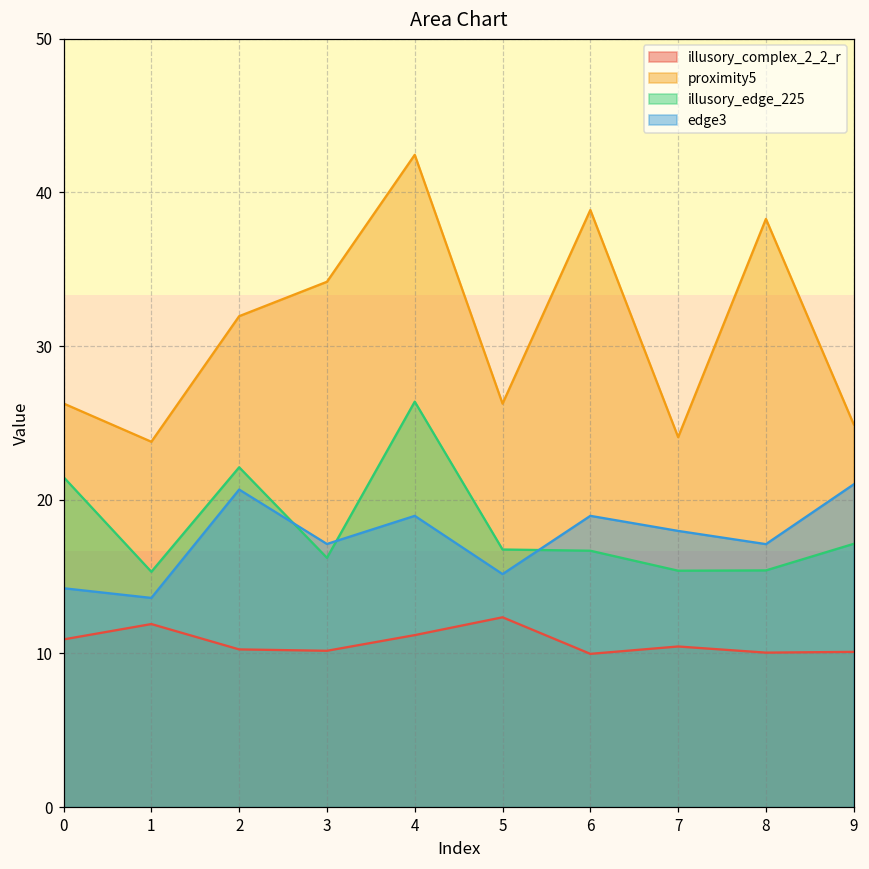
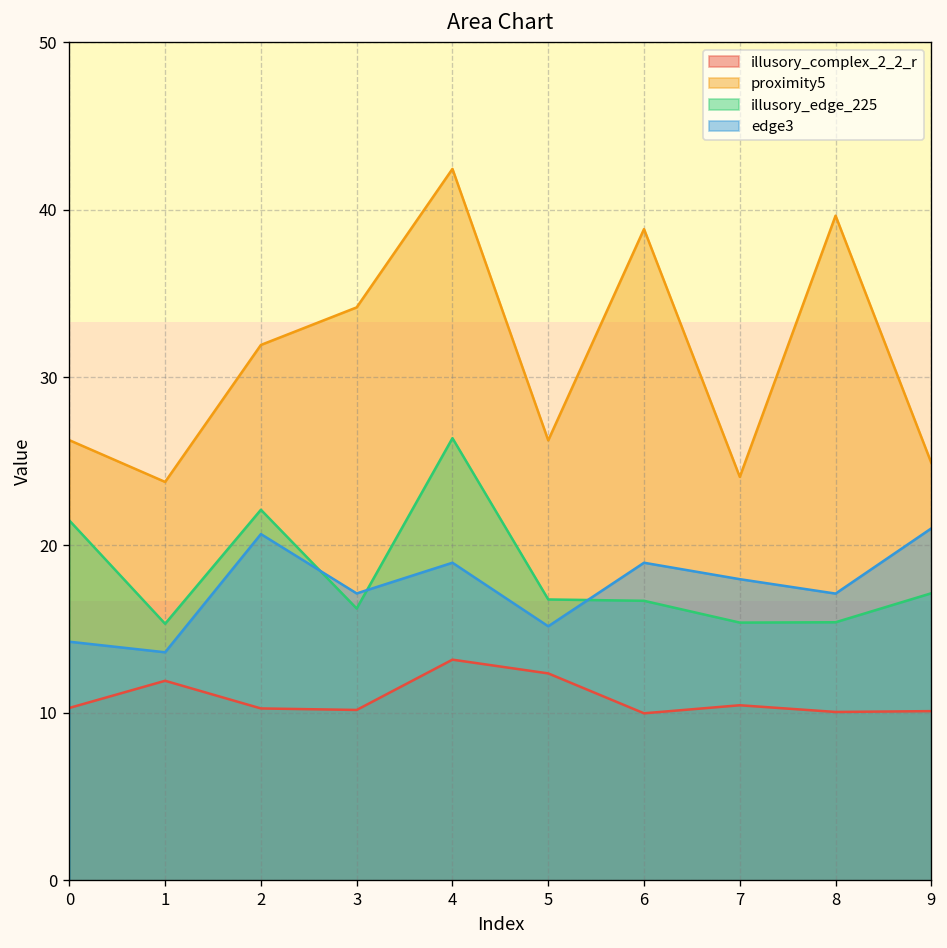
illusory_complex_2_2_r, 0: 10.9 -> 10.3
illusory_complex_2_2_r, 4: 11.2 -> 13.2
proximity5, 8: 38.3 -> 39.7
